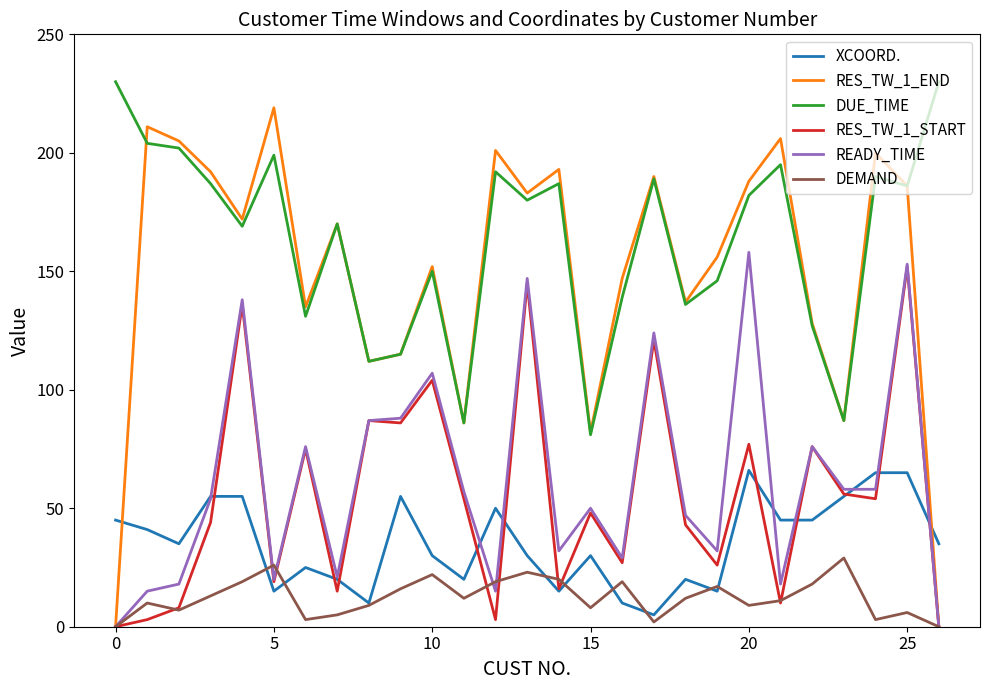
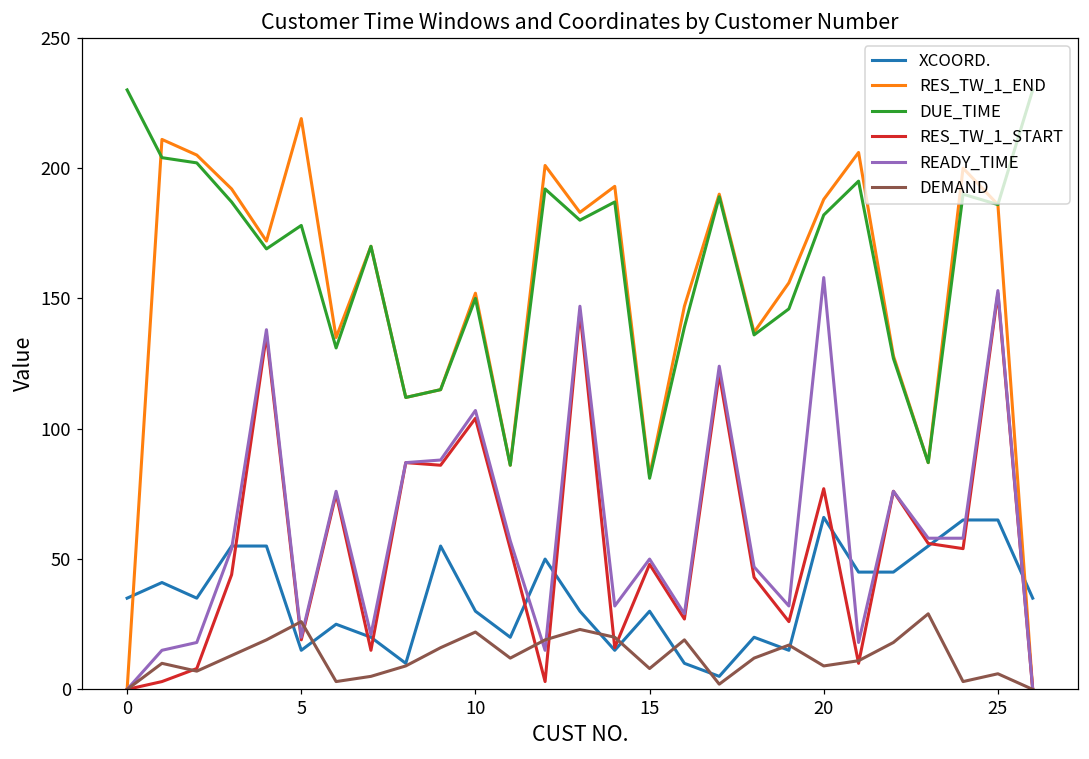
XCOORD., 0: 45 -> 35
DUE_TIME, 5: 199 -> 178
